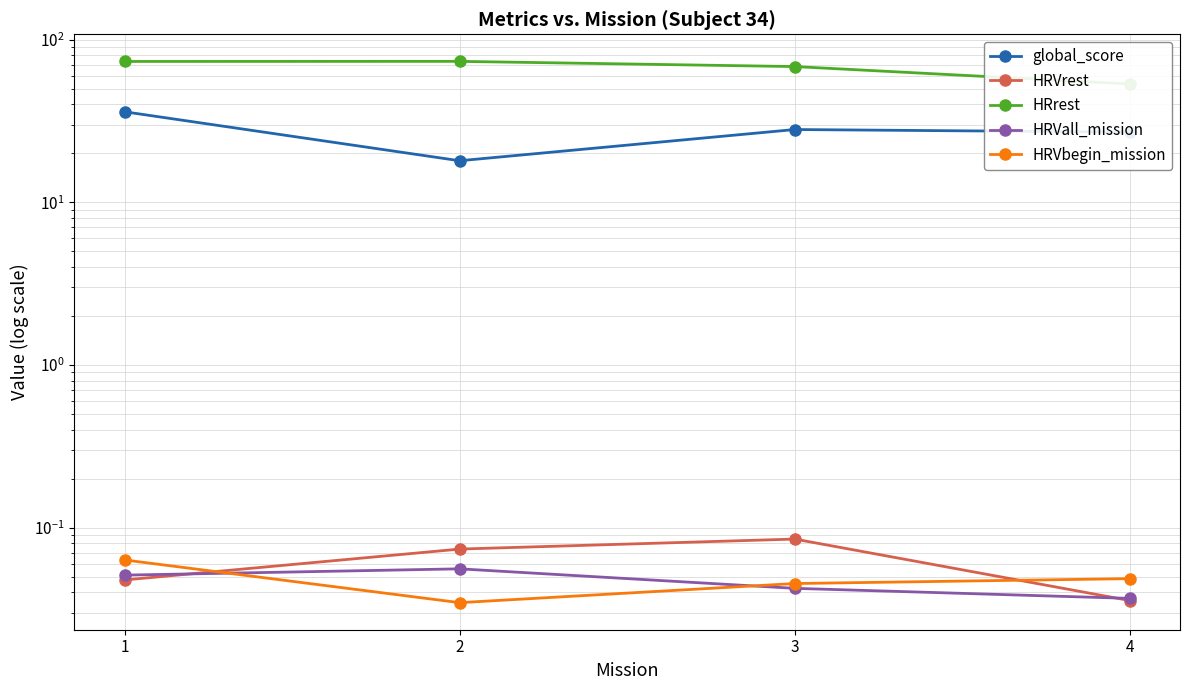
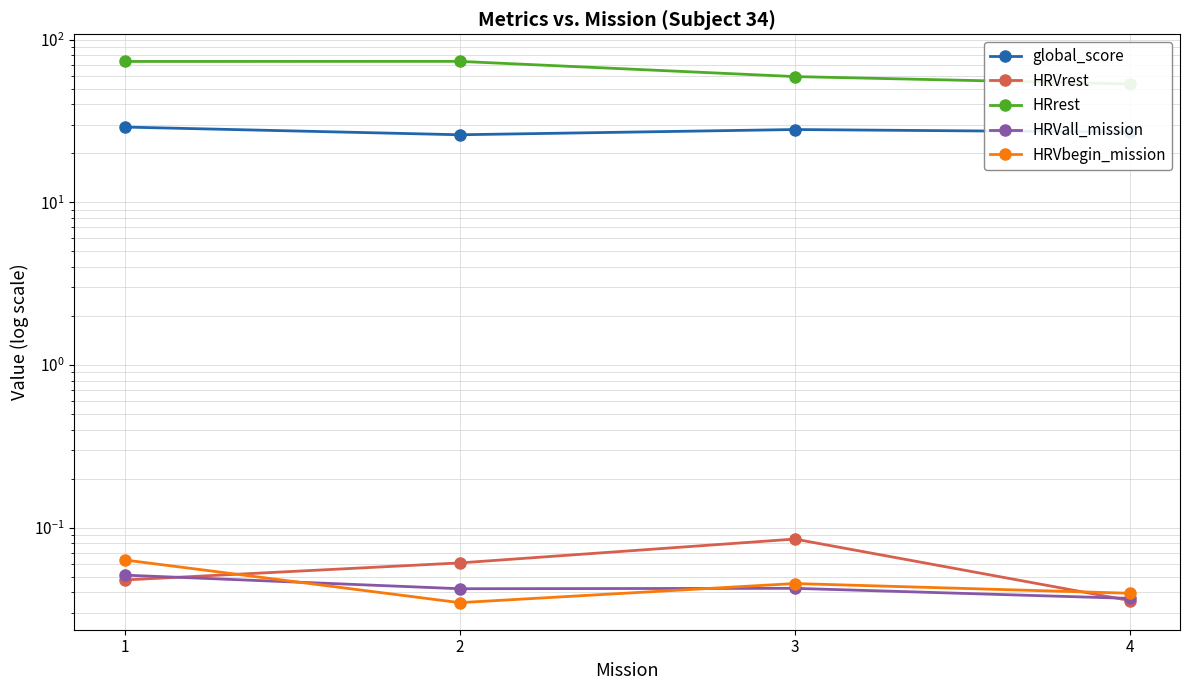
global_score, 1: 36 -> 29
global_score, 2: 18 -> 26
HRVrest, 2: 0.07 -> 0.061
HRVall_mission, 2: 0.056 -> 0.042
HRrest, 3: 68 -> 59
HRVbegin_mission, 4: 0.049 -> 0.039
